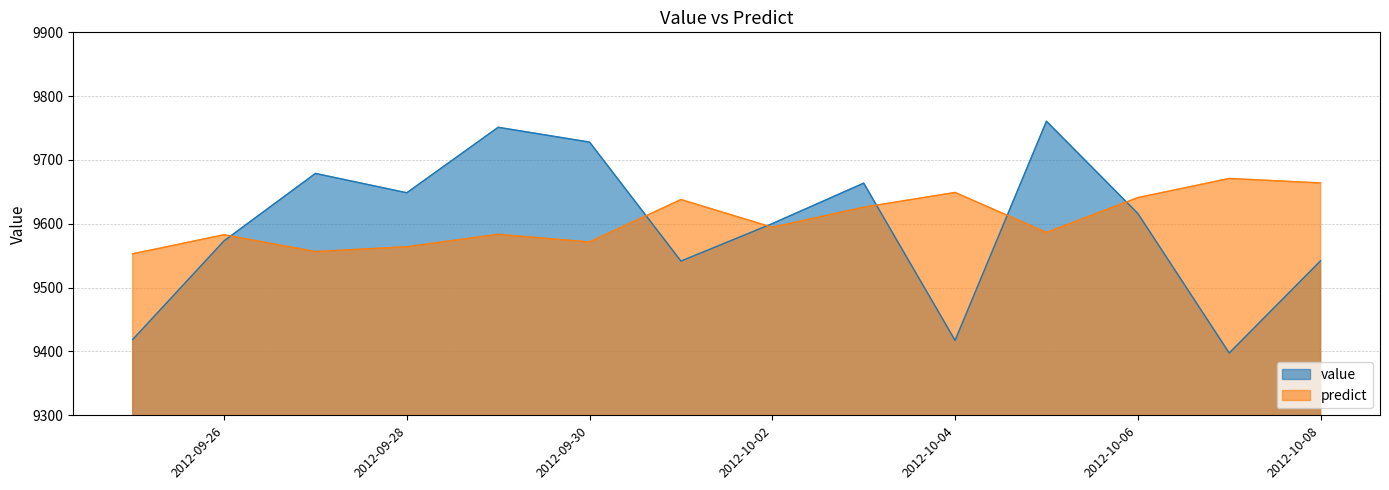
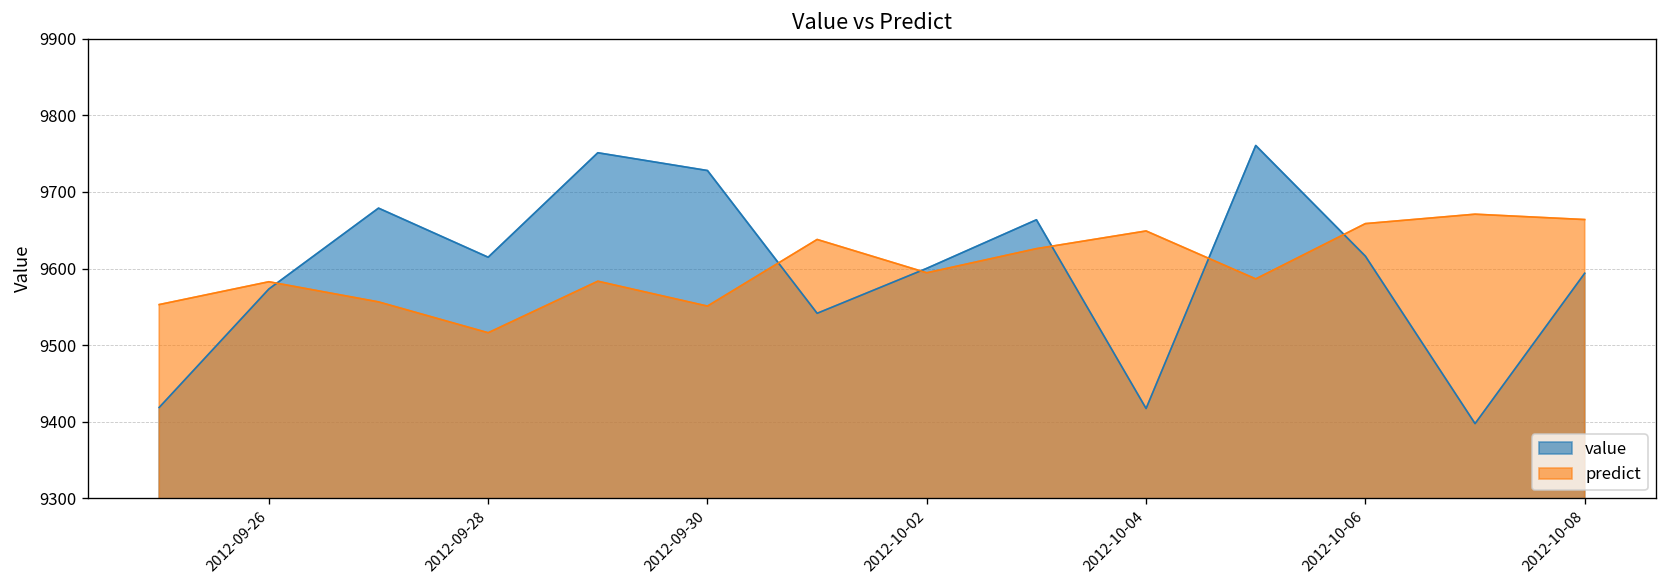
value, 2012-09-28: 9650 -> 9610
predict, 2012-09-28: 9560 -> 9520
predict, 2012-09-30: 9570 -> 9550
predict, 2012-10-06: 9640 -> 9660
value, 2012-10-08: 9540 -> 9590
